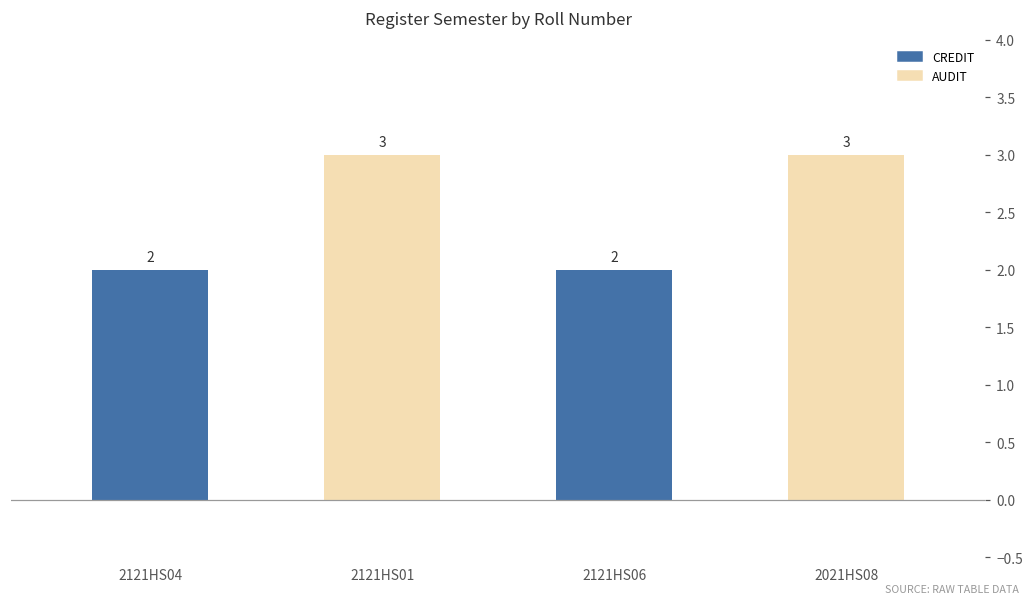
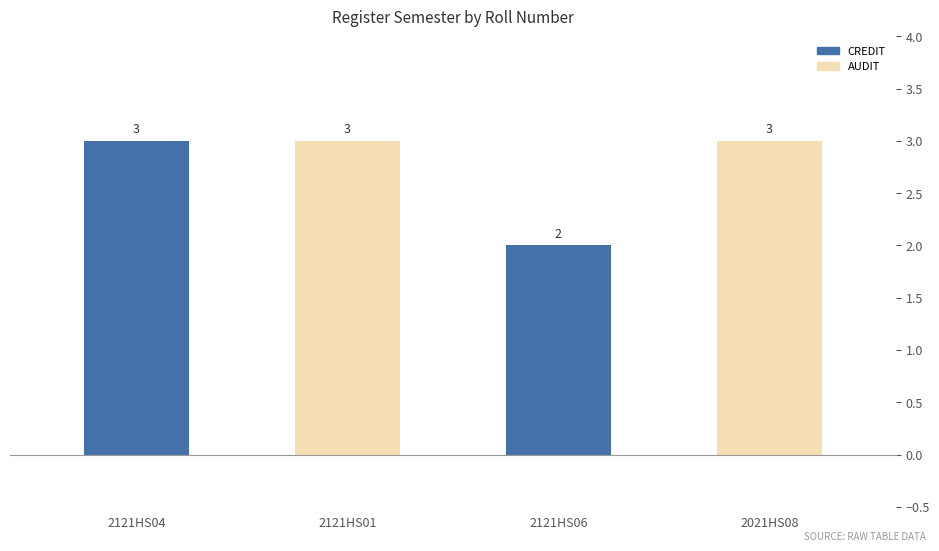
2121HS04: 2 -> 3
